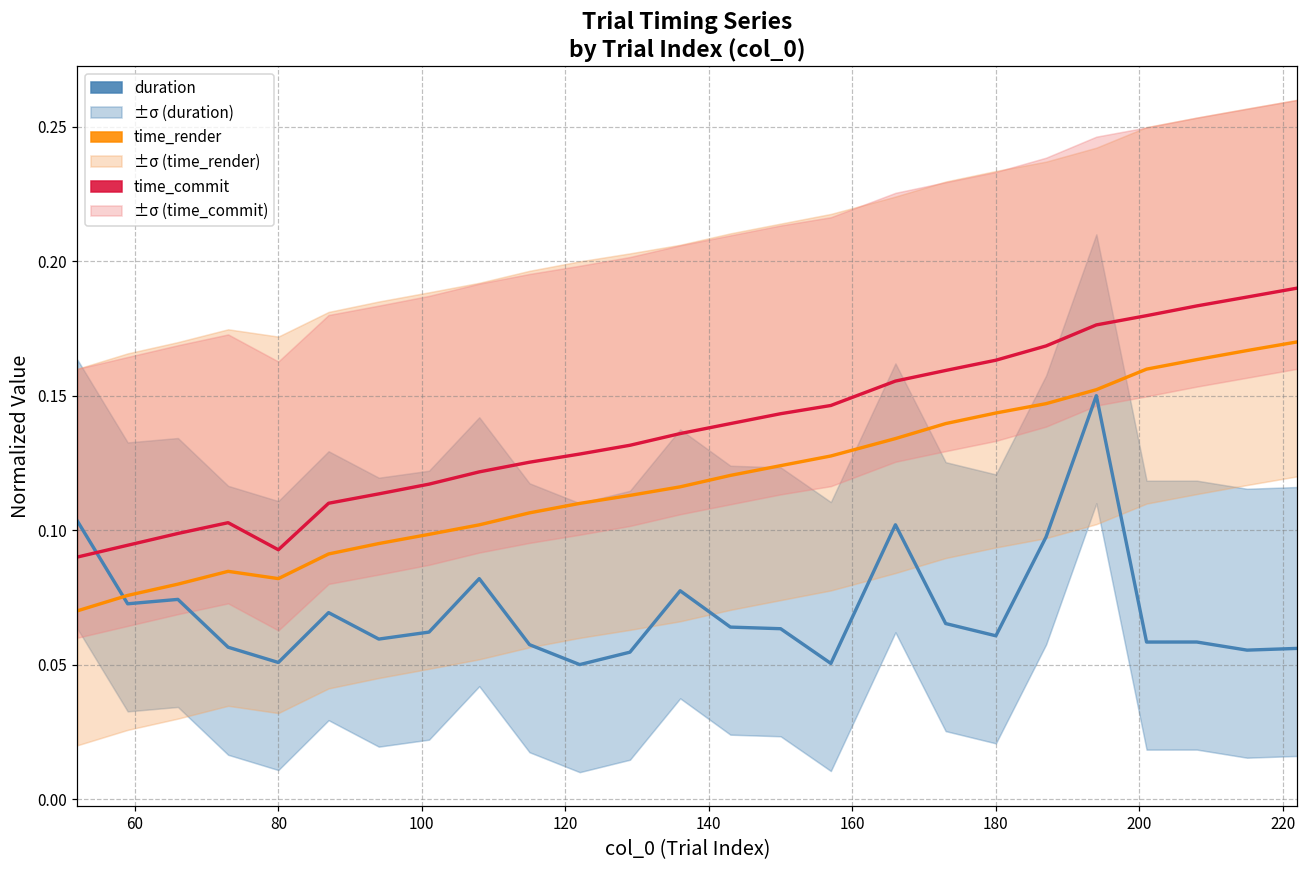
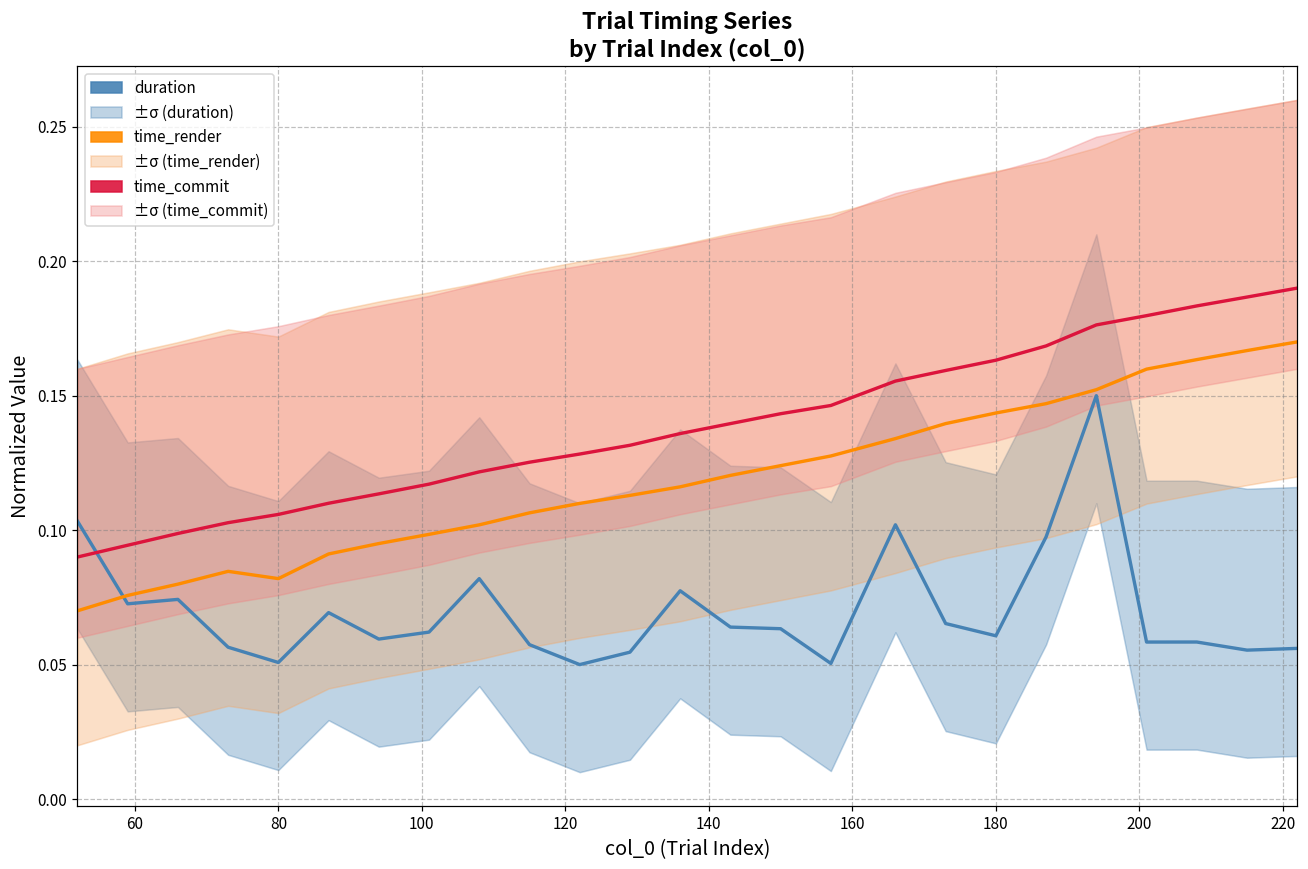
time_commit, 80: 0.093 -> 0.106
